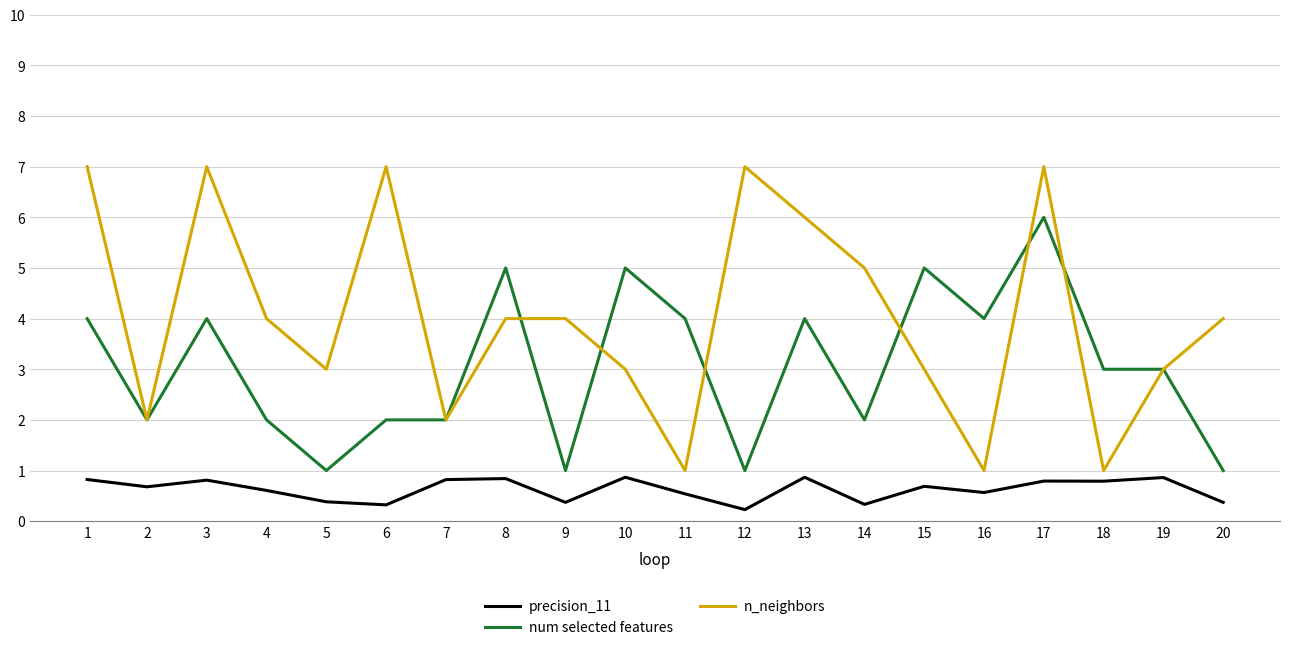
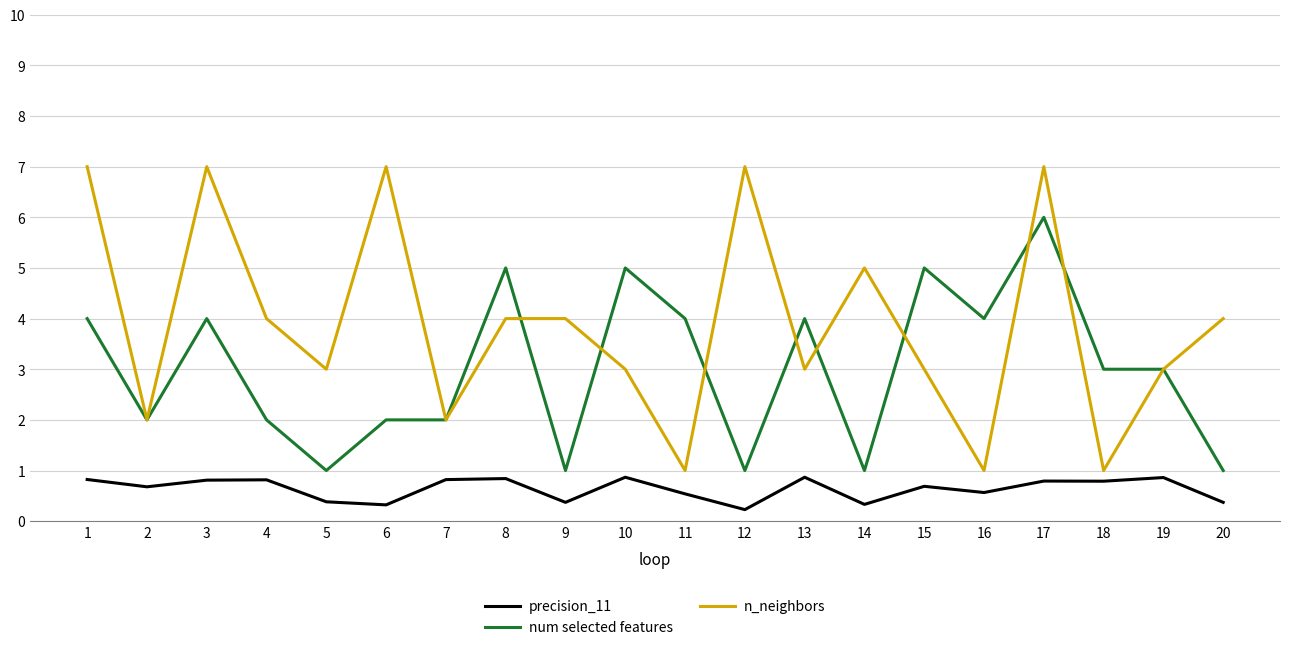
precision_11, 4: 0.6 -> 0.8
n_neighbors, 13: 6 -> 3
num selected features, 14: 2 -> 1
